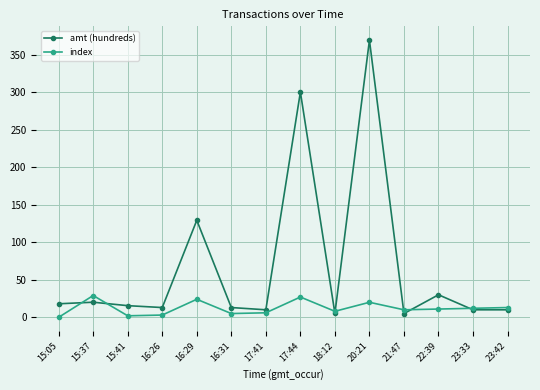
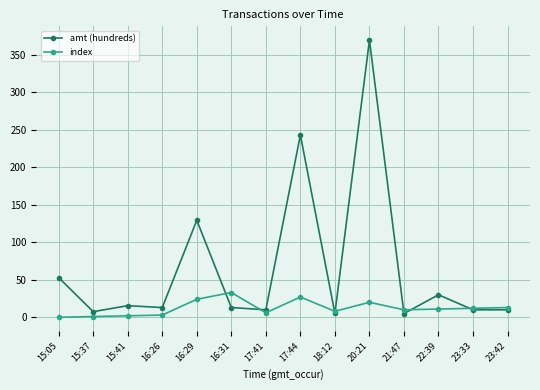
amt (hundreds), 15:05: 20 -> 50
amt (hundreds), 15:37: 20 -> 10
index, 15:37: 30 -> 0
index, 16:31: 10 -> 30
amt (hundreds), 17:44: 300 -> 240
